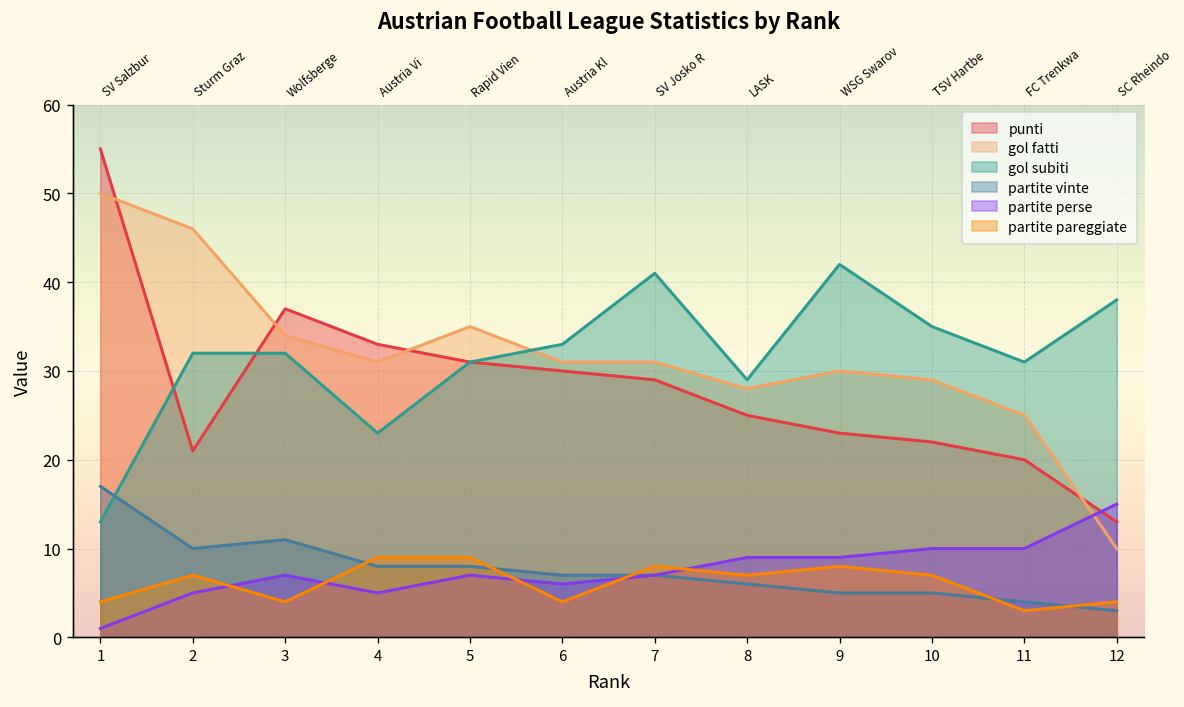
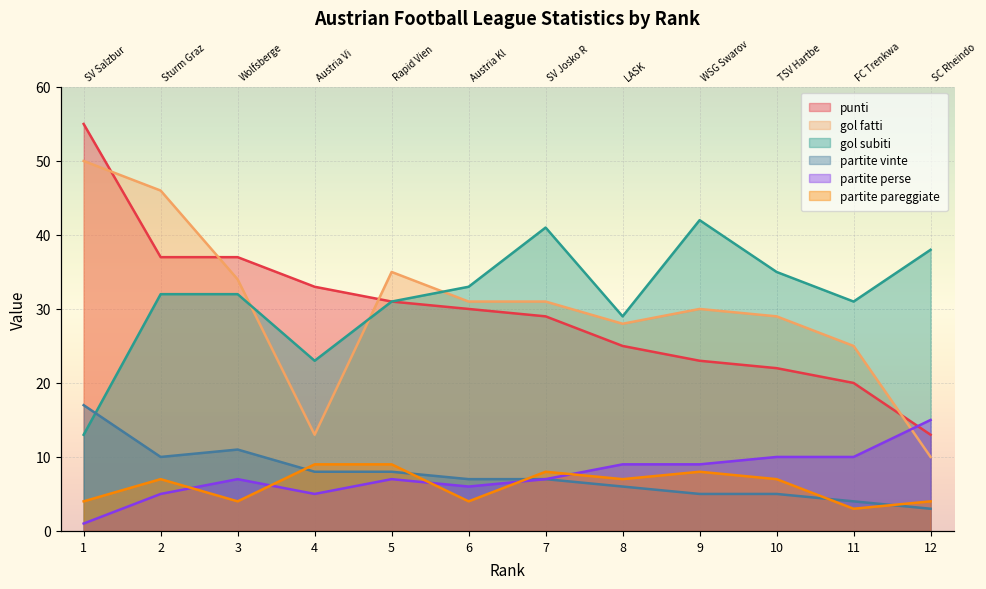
punti, 2: 21 -> 37
gol fatti, 4: 31 -> 13
